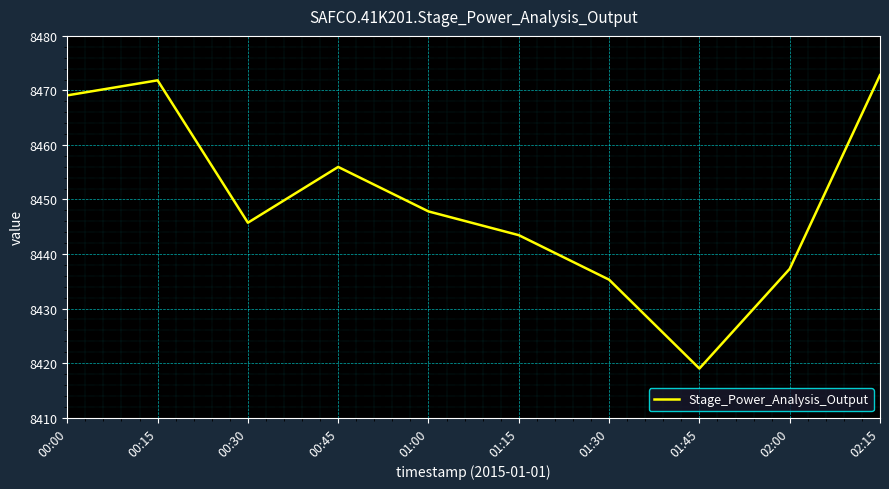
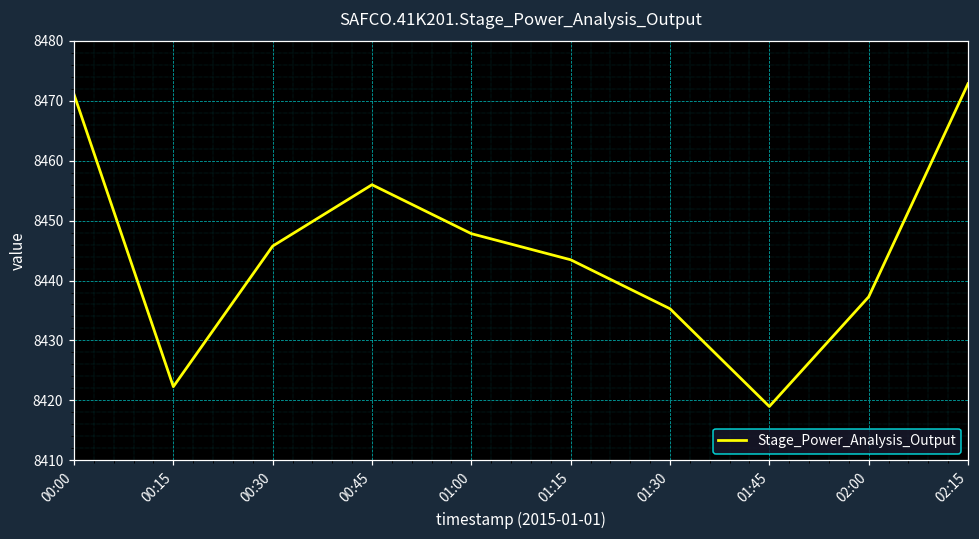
00:00: 8469 -> 8471
00:15: 8472 -> 8422
